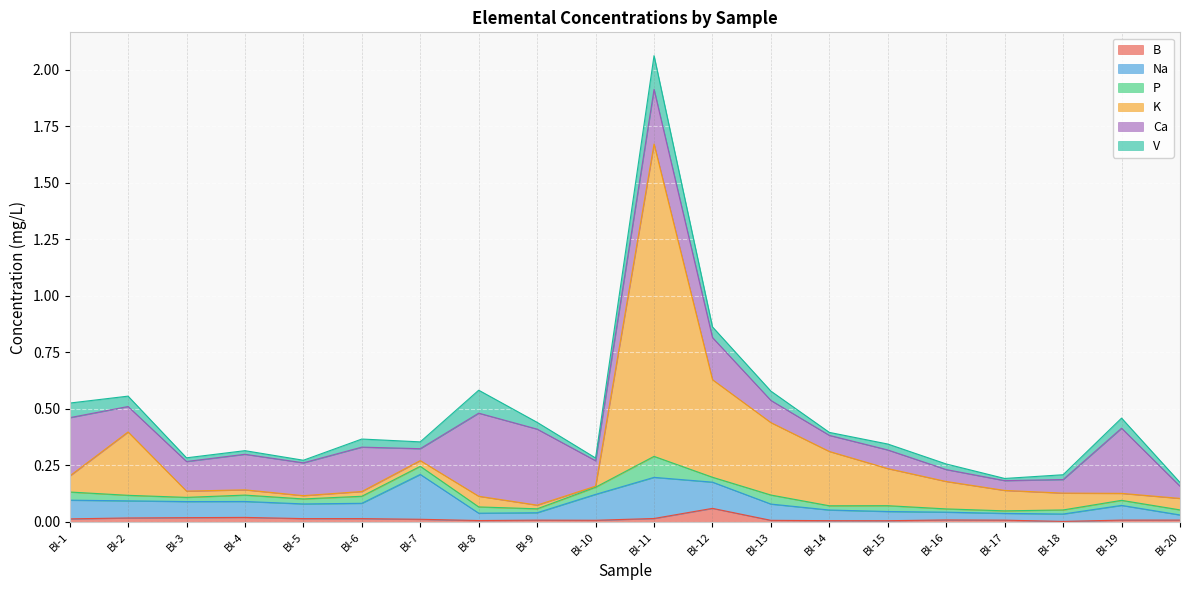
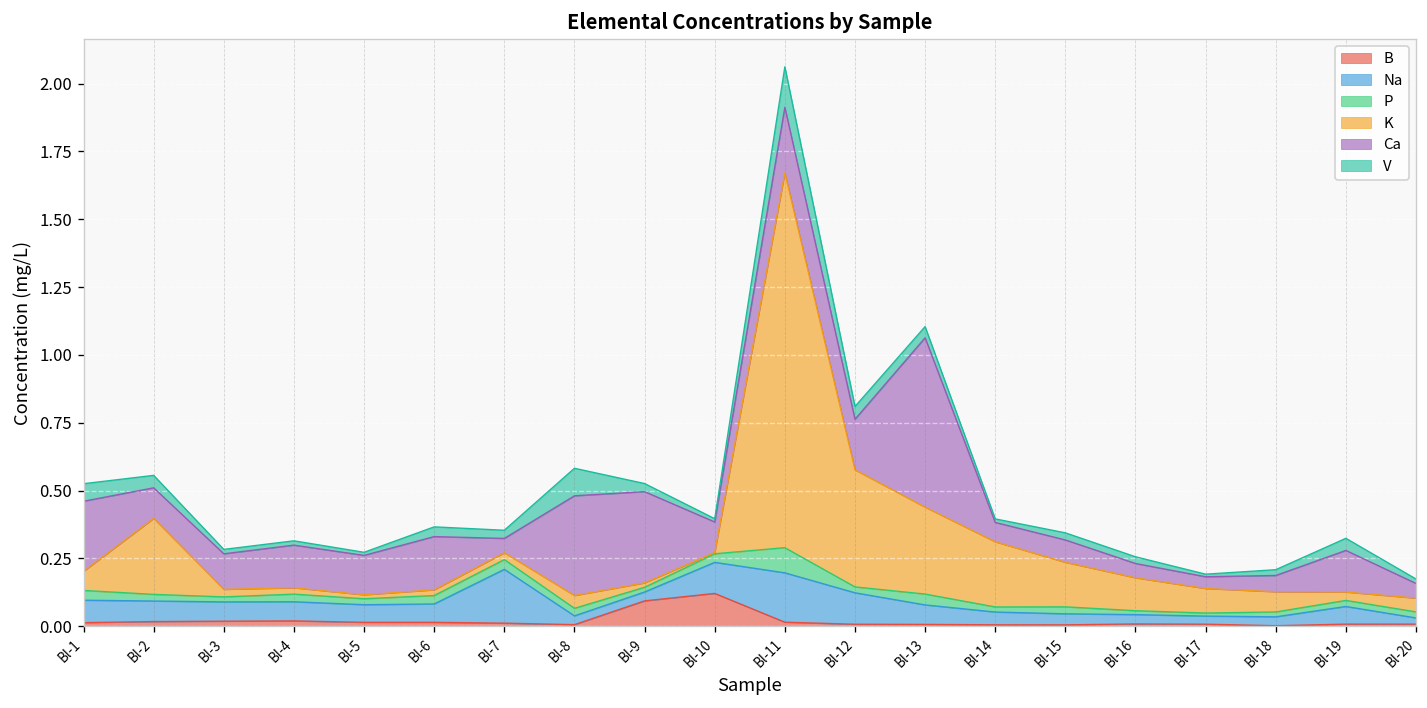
B, Bl-9: 0.01 -> 0.09
B, Bl-10: 0.01 -> 0.12
B, Bl-12: 0.06 -> 0.01
Ca, Bl-13: 0.10 -> 0.62
Ca, Bl-19: 0.29 -> 0.15
